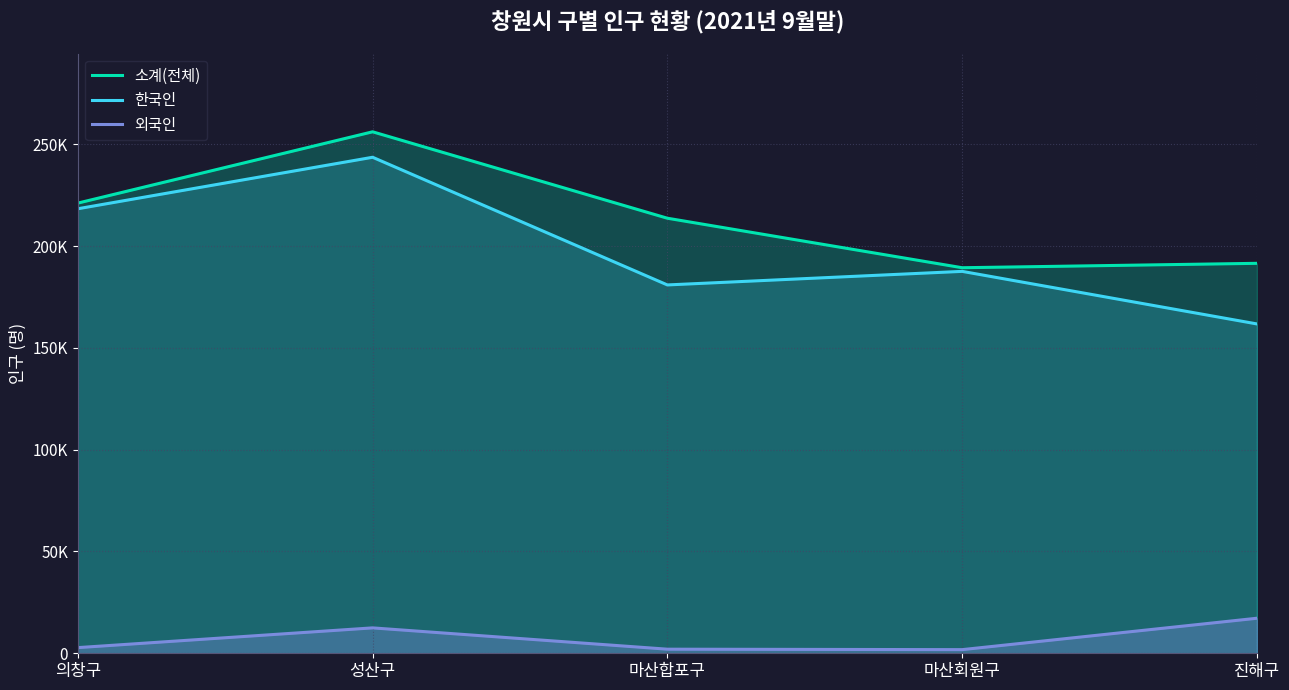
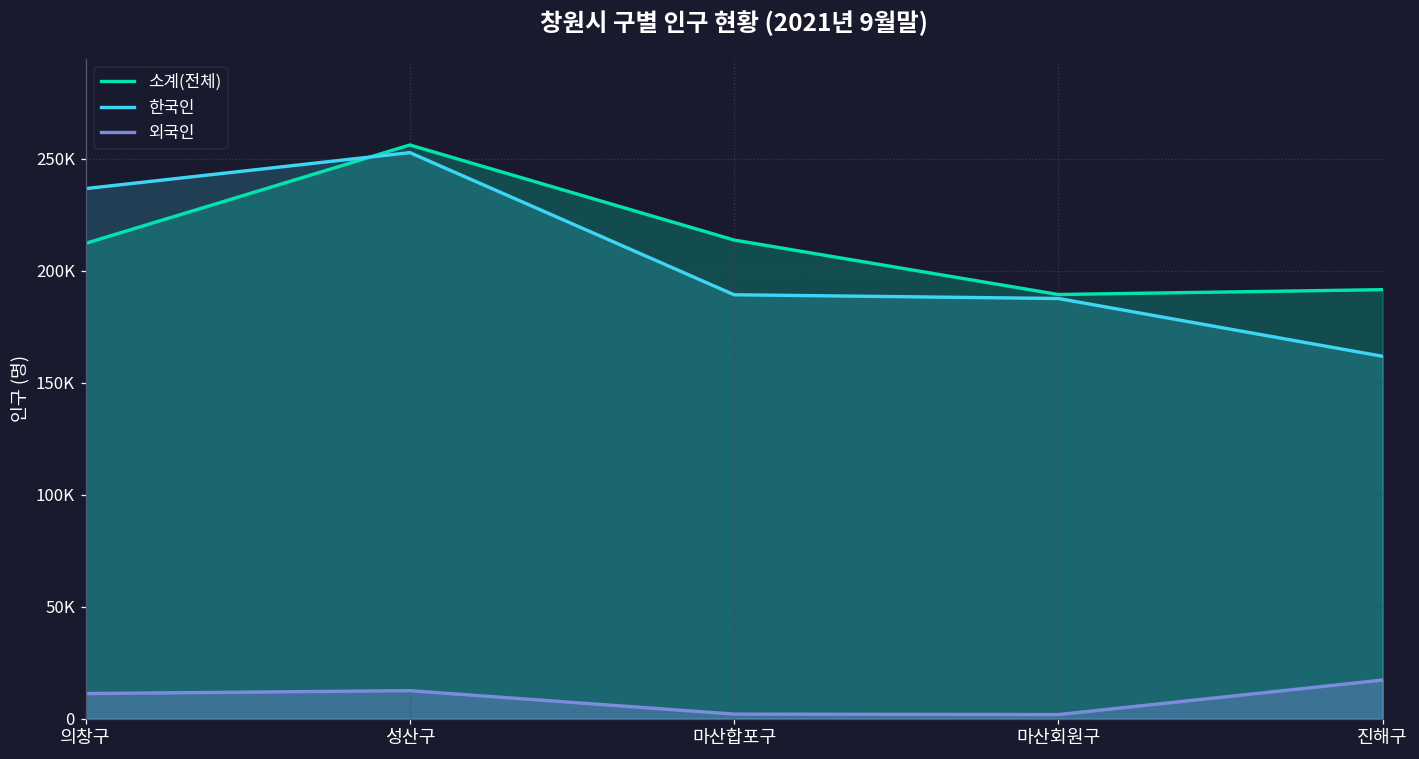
소계(전체), 의창구: 221000 -> 212000
한국인, 의창구: 218000 -> 237000
외국인, 의창구: 3000 -> 11000
한국인, 성산구: 244000 -> 253000
한국인, 마산합포구: 181000 -> 189000
